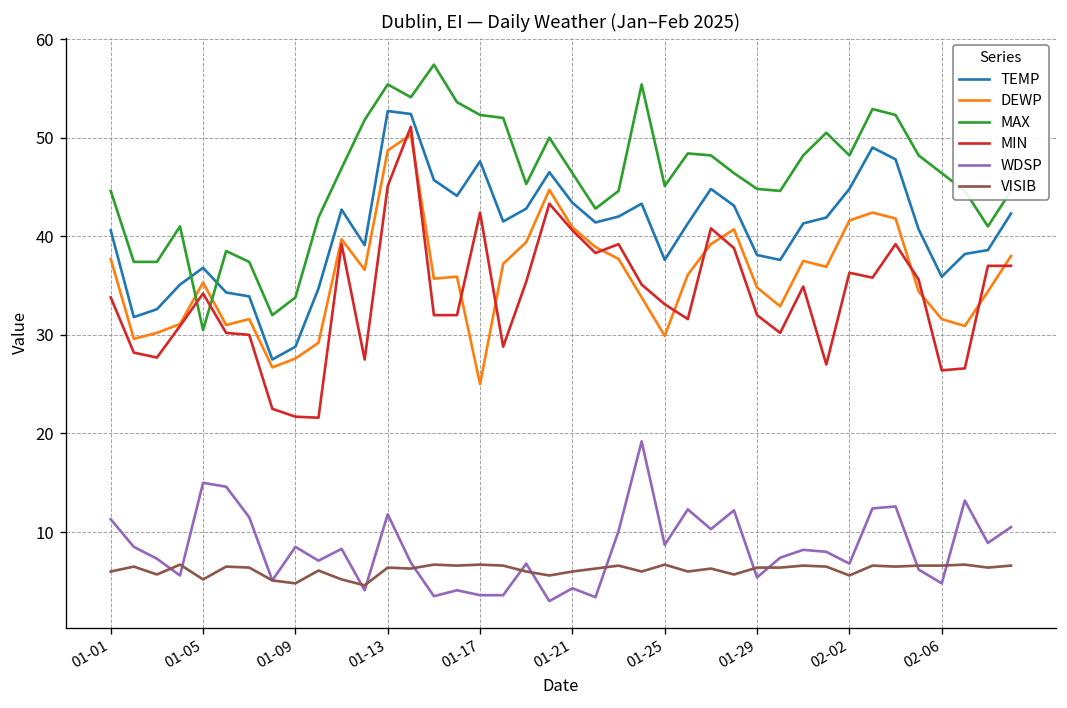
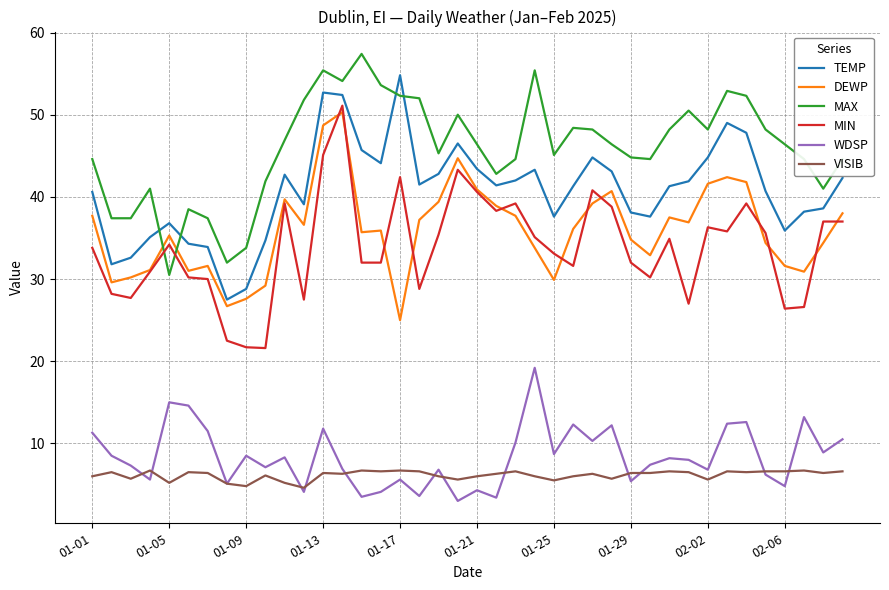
TEMP, 01-17: 48 -> 55
WDSP, 01-17: 4 -> 6
VISIB, 01-25: 7 -> 6
